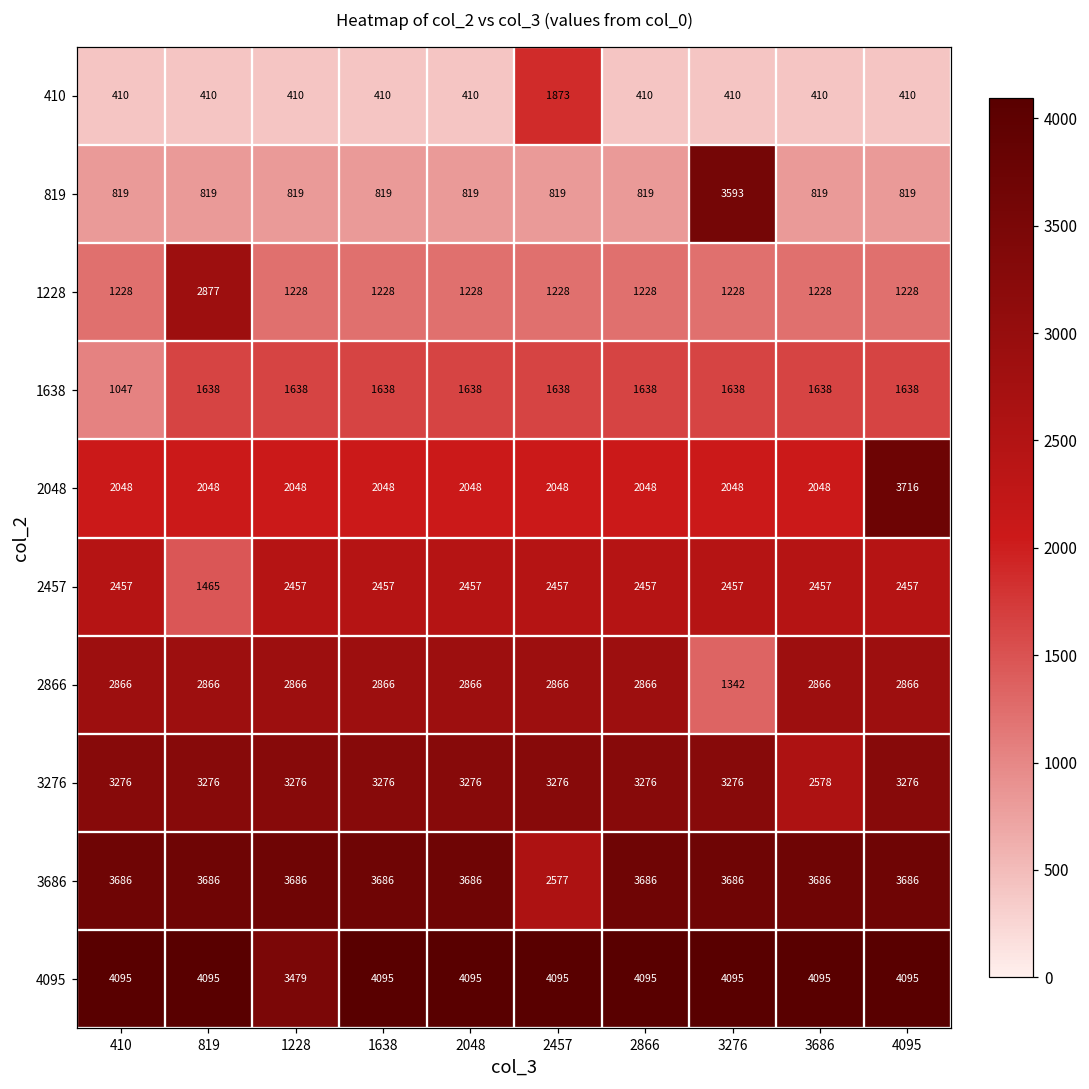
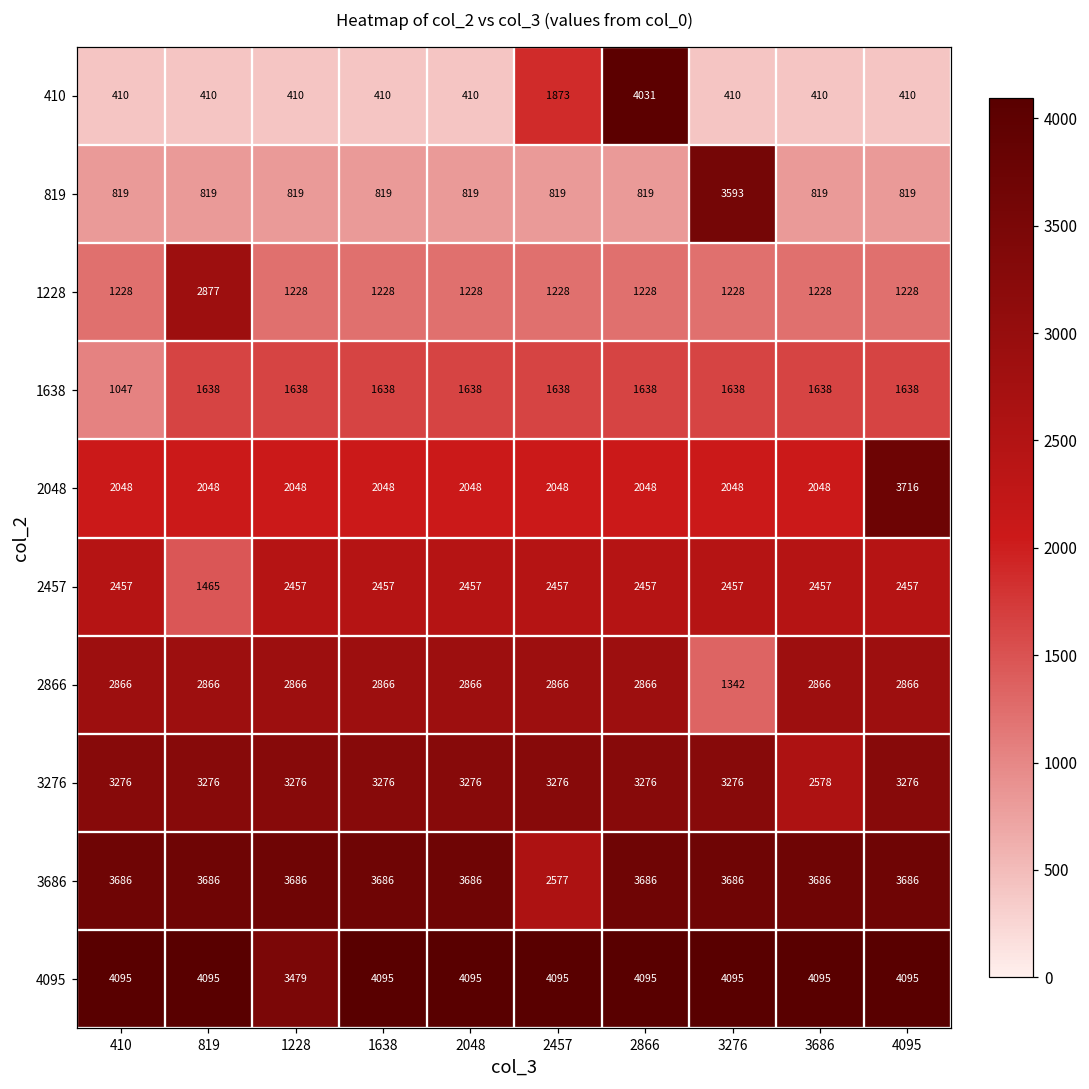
410, 2866: 410 -> 4031
